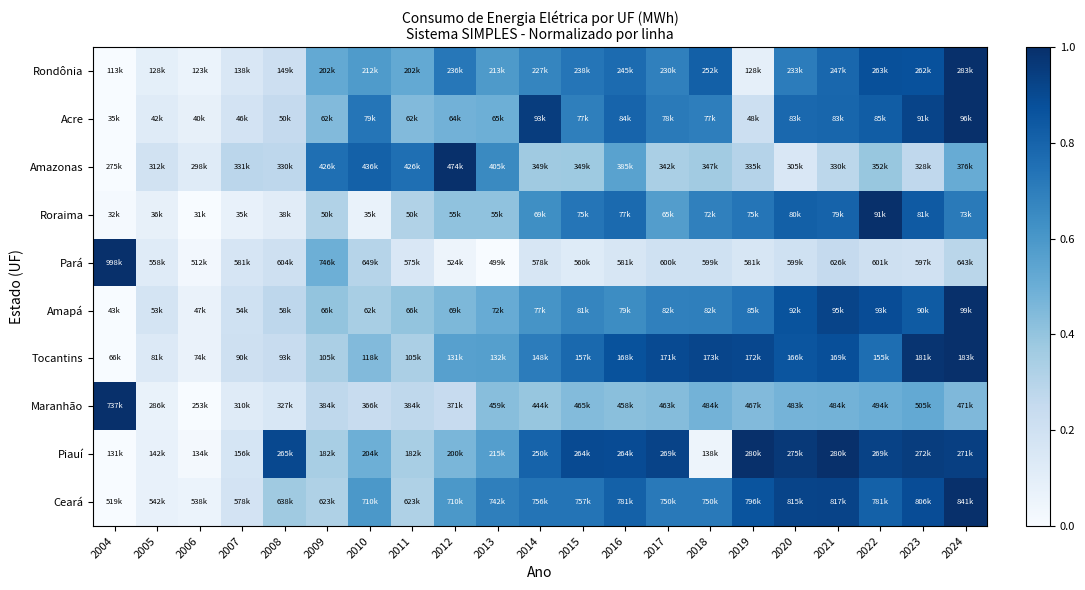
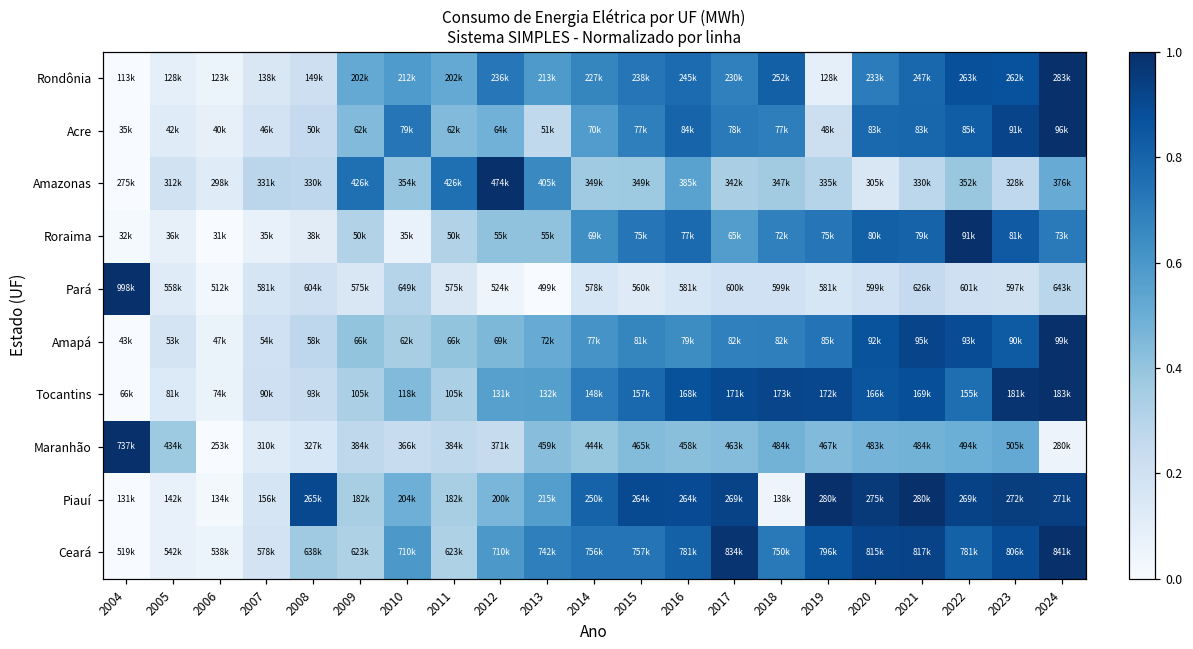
Acre, 2013: 65k -> 51k
Acre, 2014: 93k -> 70k
Amazonas, 2010: 436k -> 354k
Pará, 2009: 746k -> 575k
Maranhão, 2005: 286k -> 434k
Maranhão, 2024: 471k -> 280k
Ceará, 2017: 750k -> 834k
